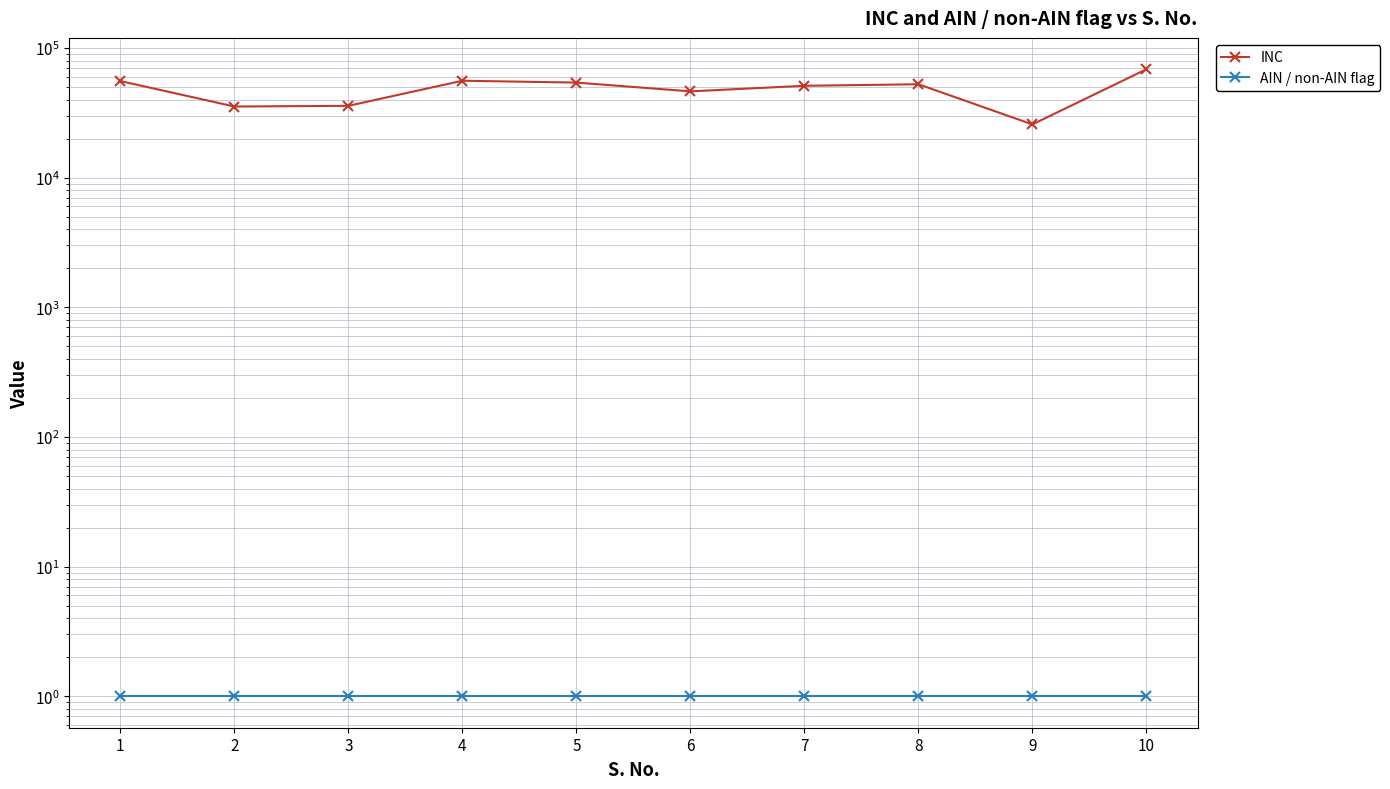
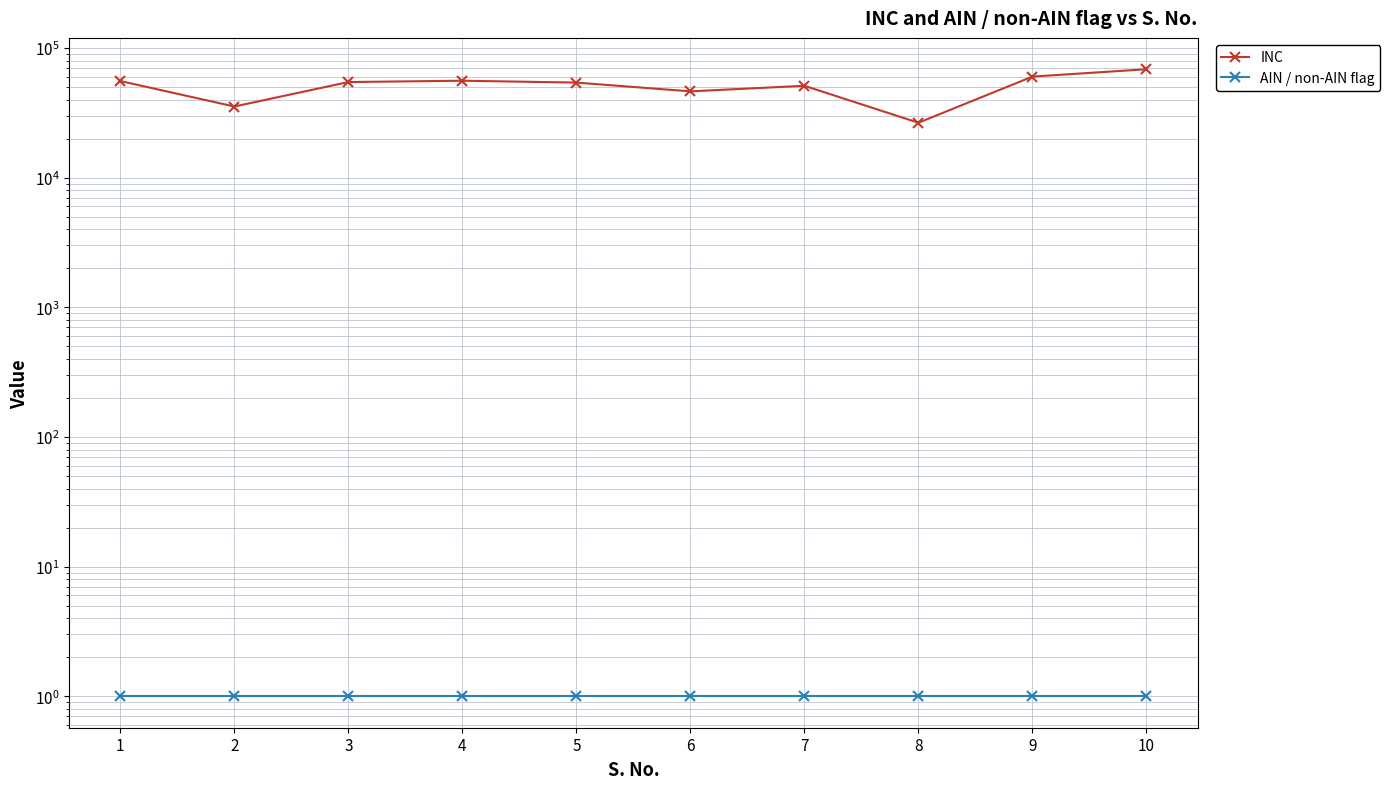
INC, 3: 36000 -> 55000
INC, 8: 53000 -> 27000
INC, 9: 26000 -> 60000
